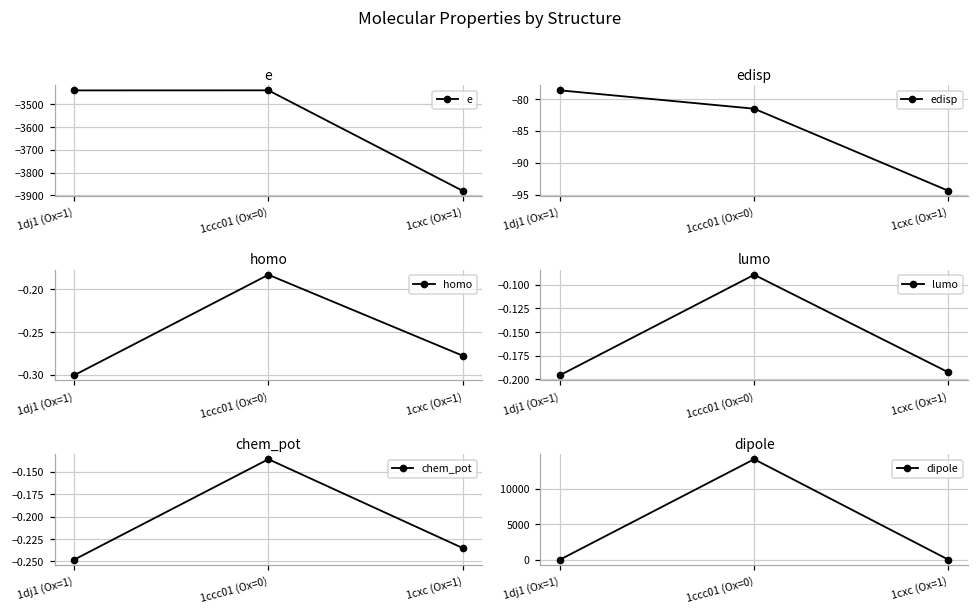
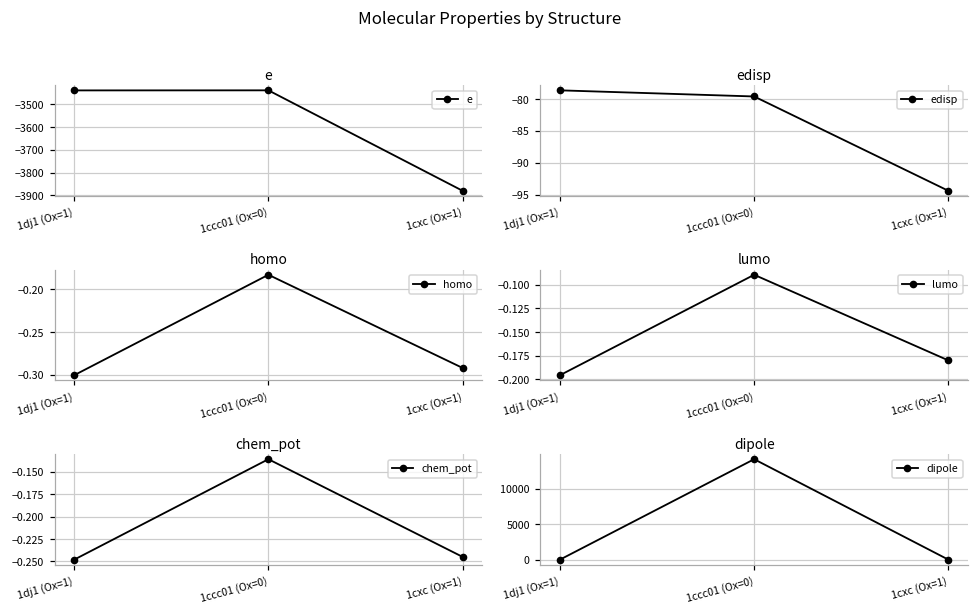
edisp, 1ccc01 (Ox=0): -82 -> -80
homo, 1cxc (Ox=1): -0.28 -> -0.29
lumo, 1cxc (Ox=1): -0.19 -> -0.18
chem_pot, 1cxc (Ox=1): -0.235 -> -0.245
